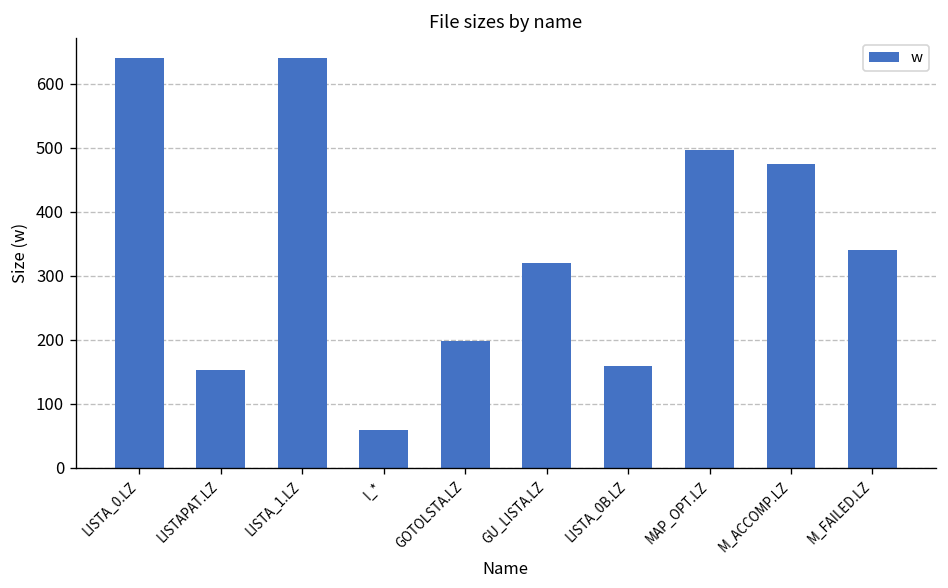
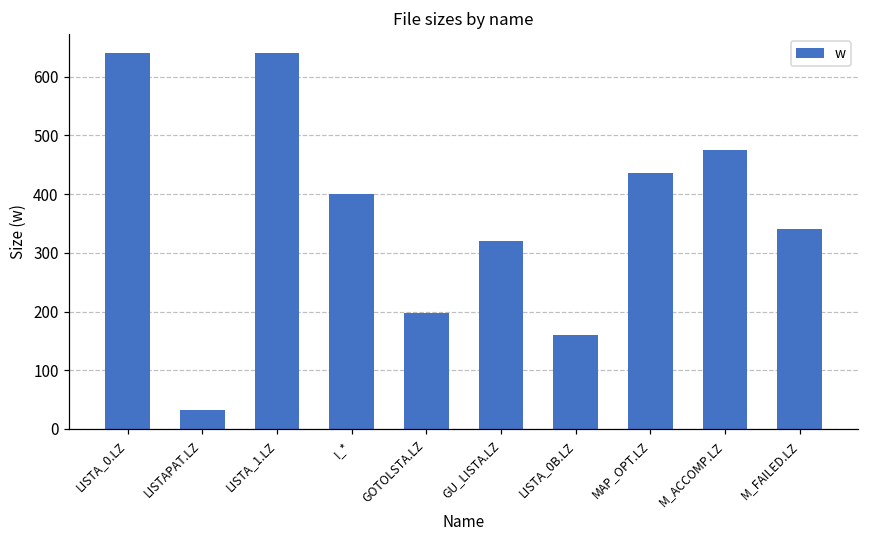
LISTAPAT.LZ: 150 -> 30
I_*: 60 -> 400
MAP_OPT.LZ: 500 -> 440
